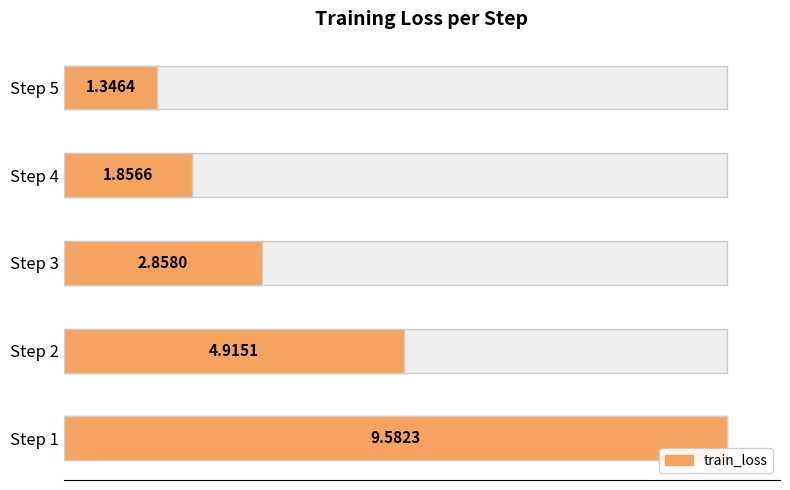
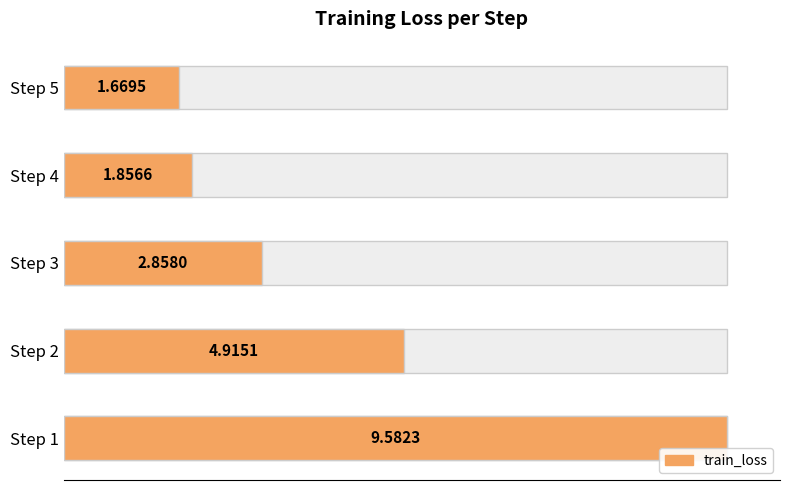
train_loss, Step 5: 1.3464 -> 1.6695
